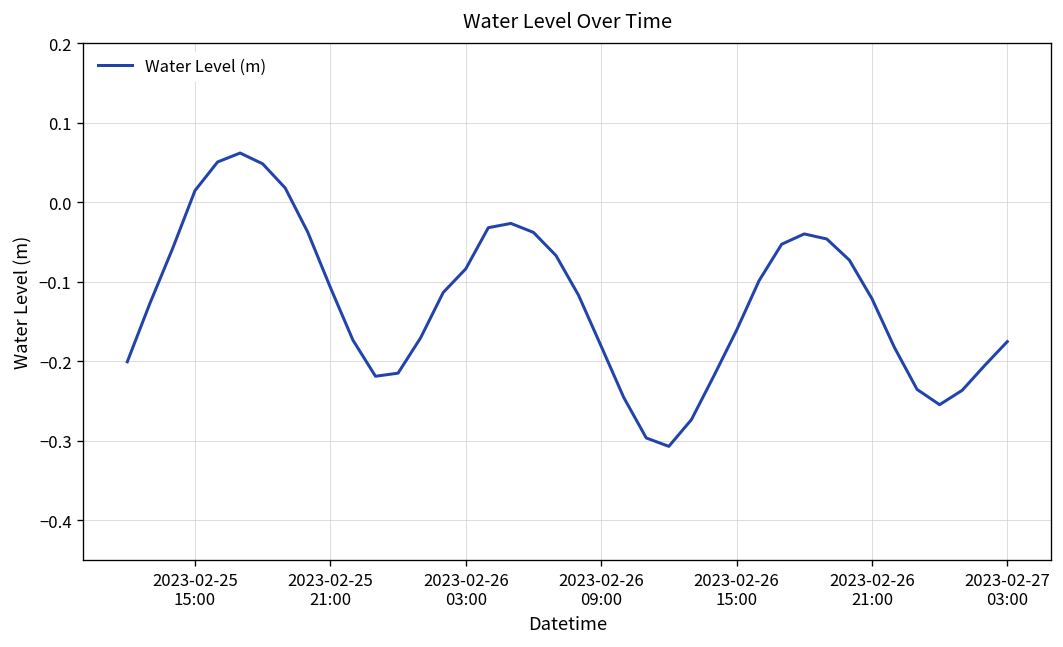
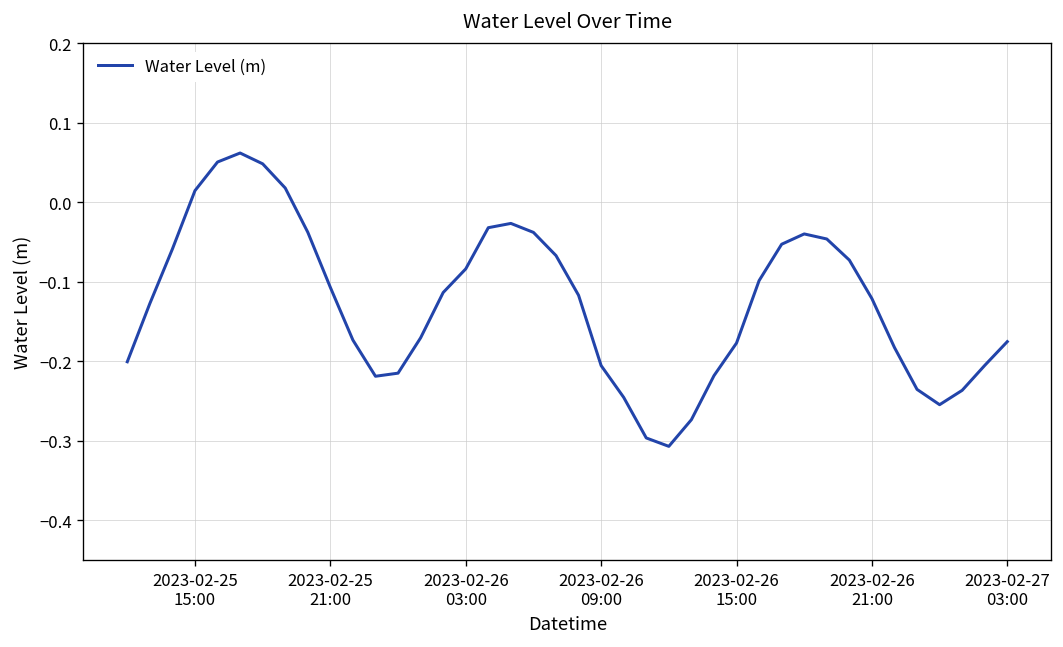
2023-02-26 09:00: -0.18 -> -0.21
2023-02-26 15:00: -0.16 -> -0.18
